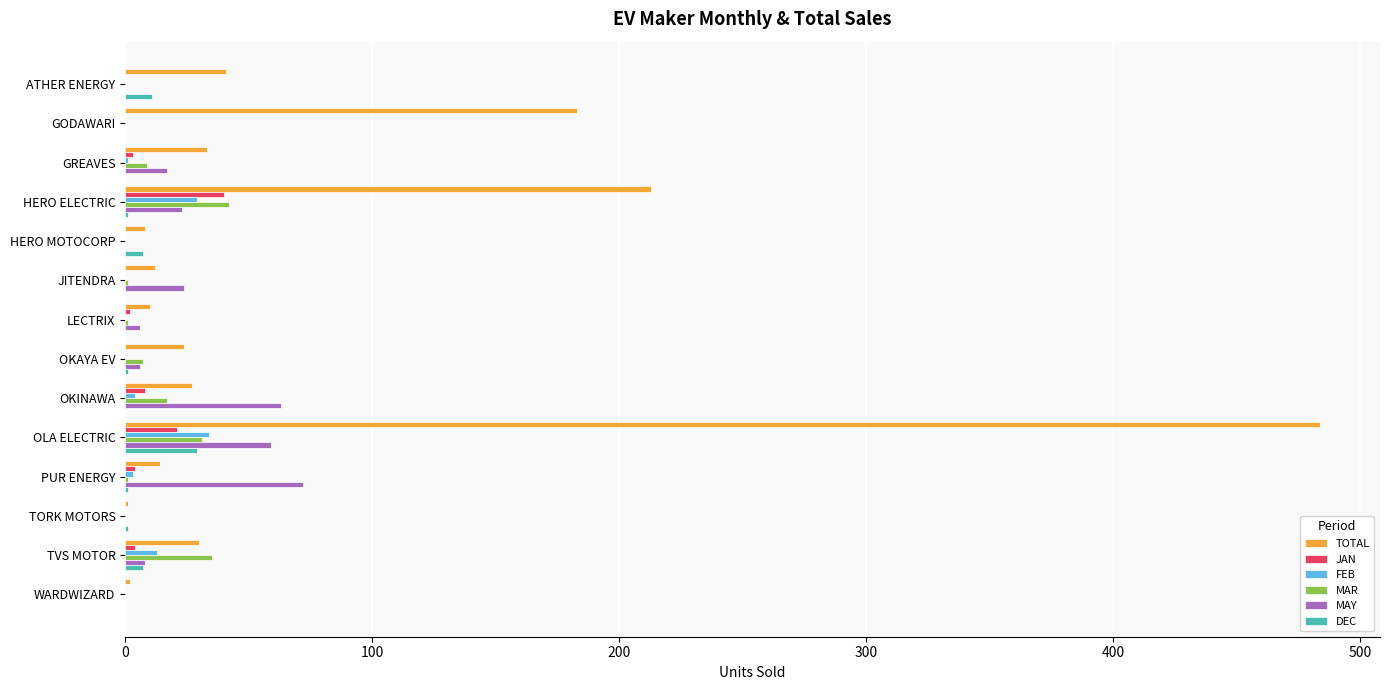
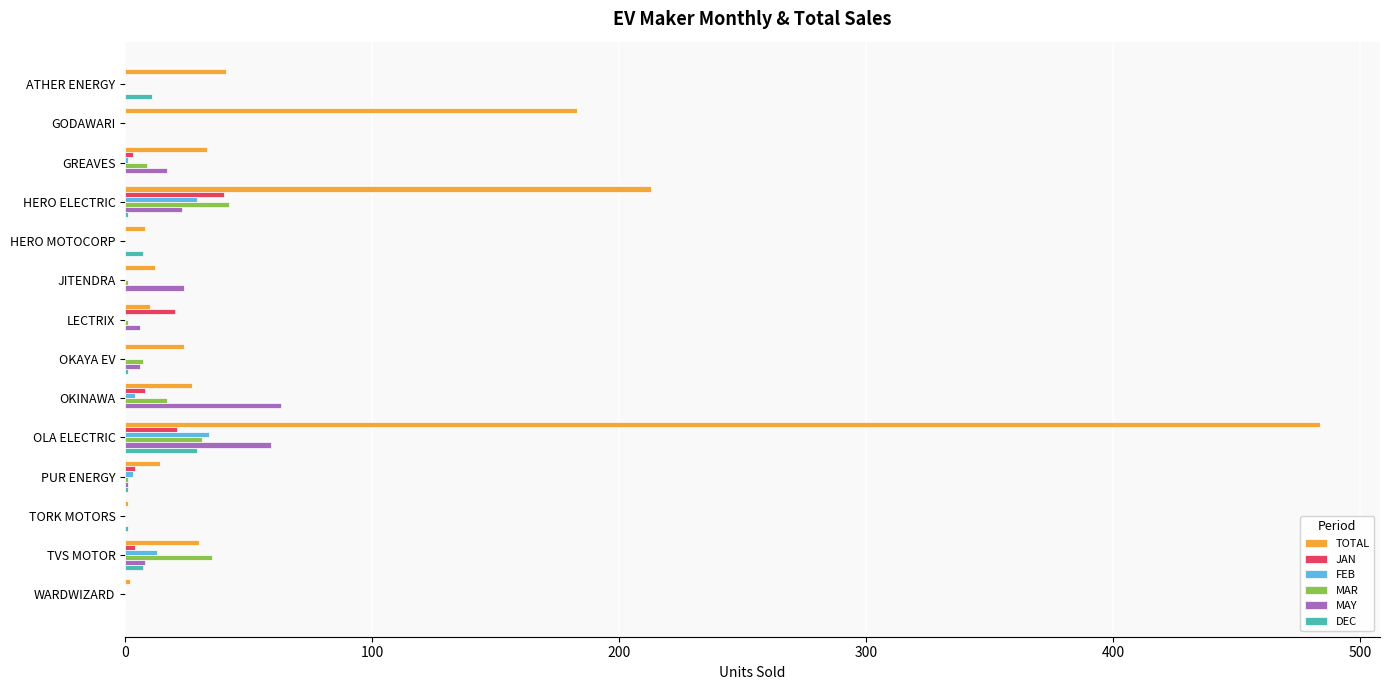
JAN, LECTRIX: 2 -> 20
MAY, PUR ENERGY: 72 -> 1
